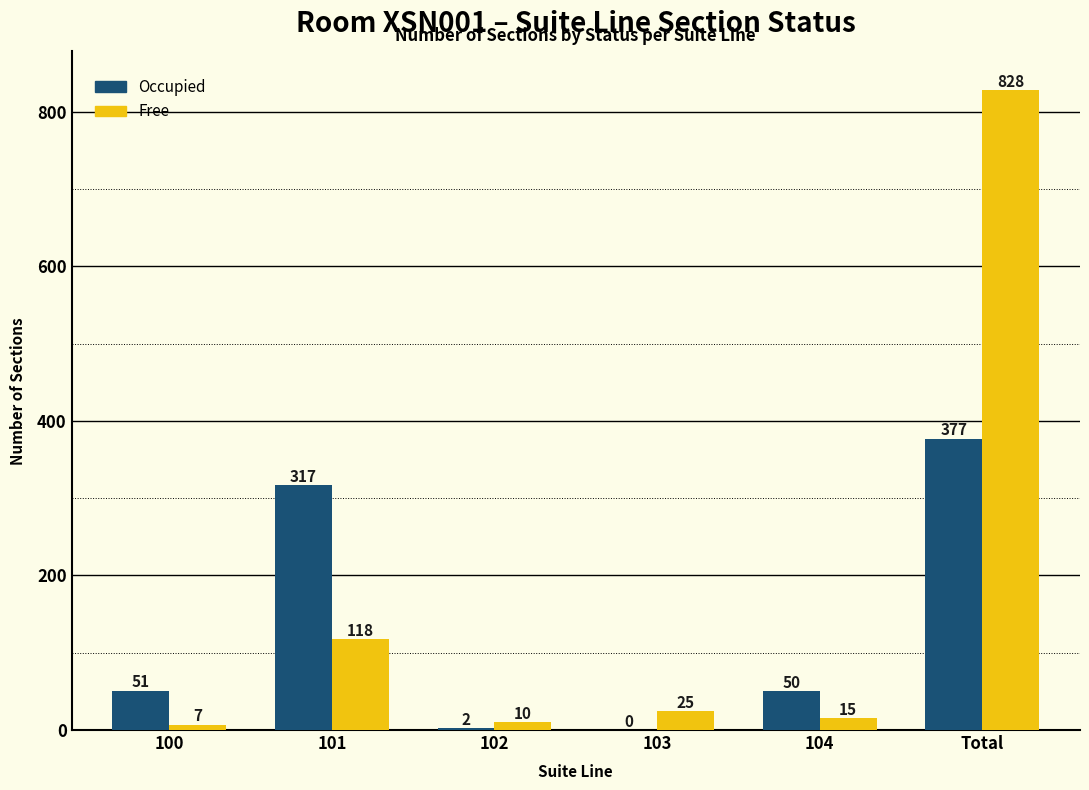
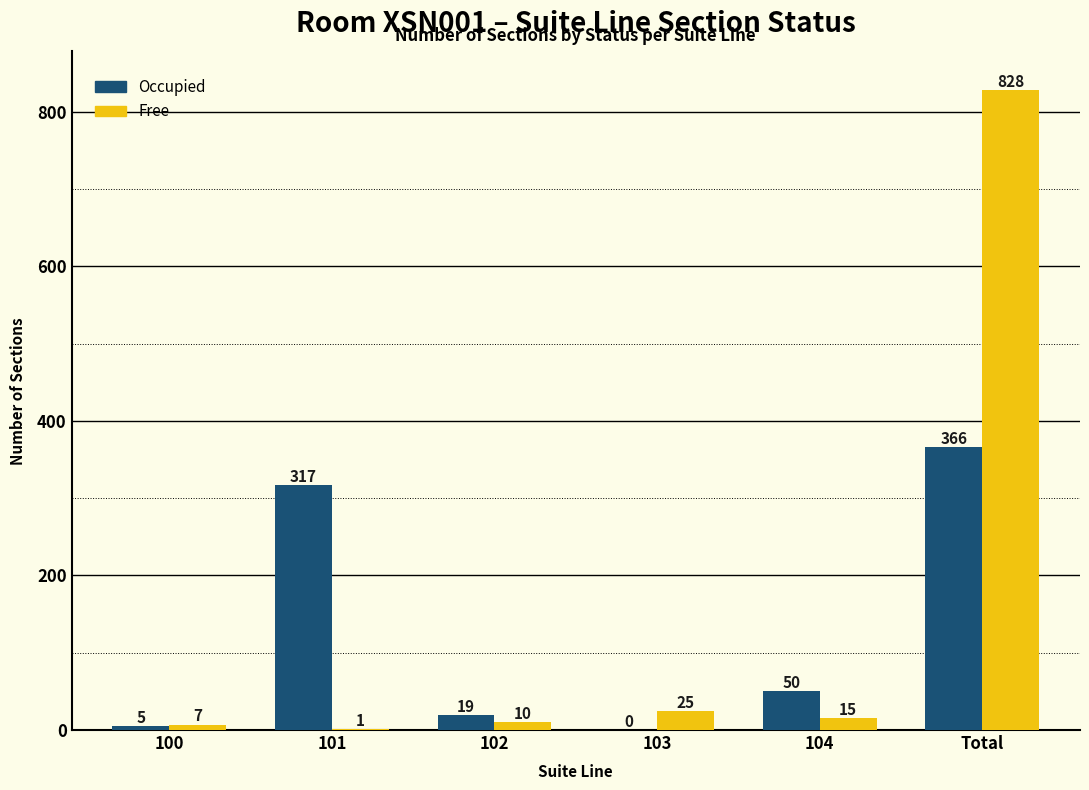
Occupied, 100: 51 -> 5
Free, 101: 118 -> 1
Occupied, 102: 2 -> 19
Occupied, Total: 377 -> 366
